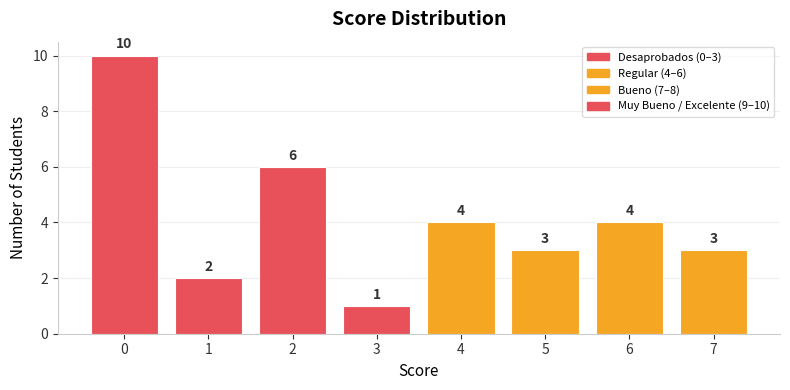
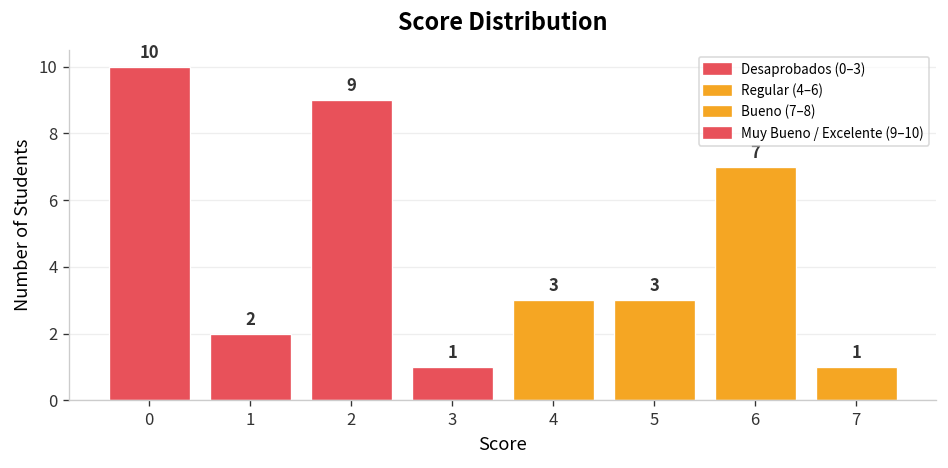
2: 6 -> 9
4: 4 -> 3
6: 4 -> 7
7: 3 -> 1
